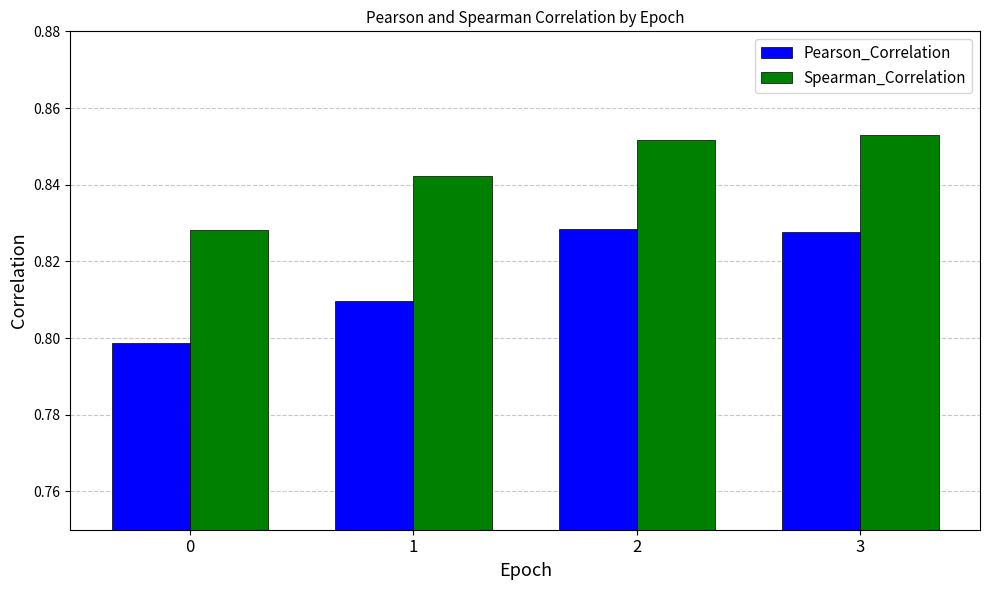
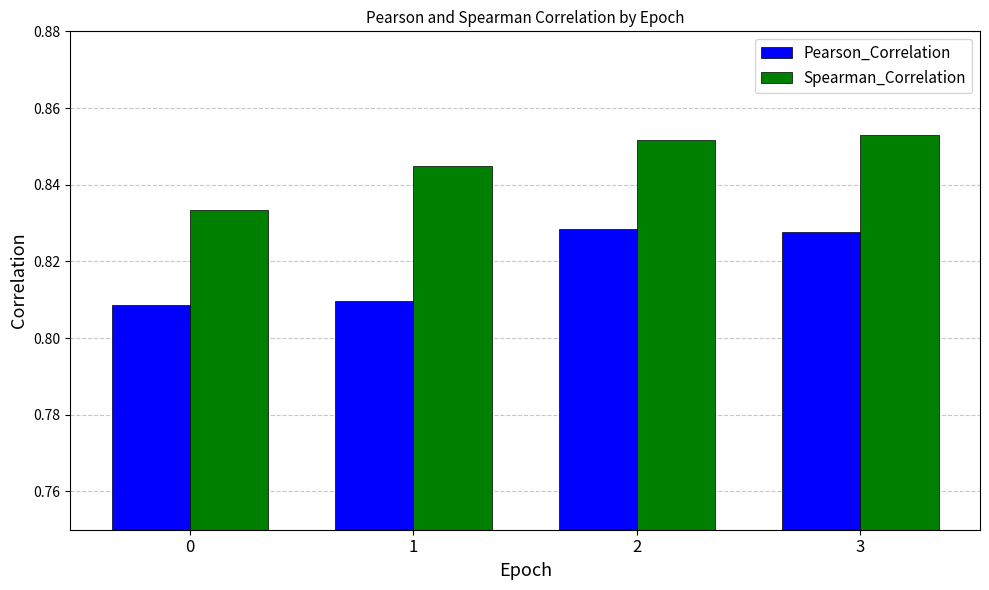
Pearson_Correlation, 0: 0.799 -> 0.809
Spearman_Correlation, 0: 0.828 -> 0.833
Spearman_Correlation, 1: 0.842 -> 0.845
